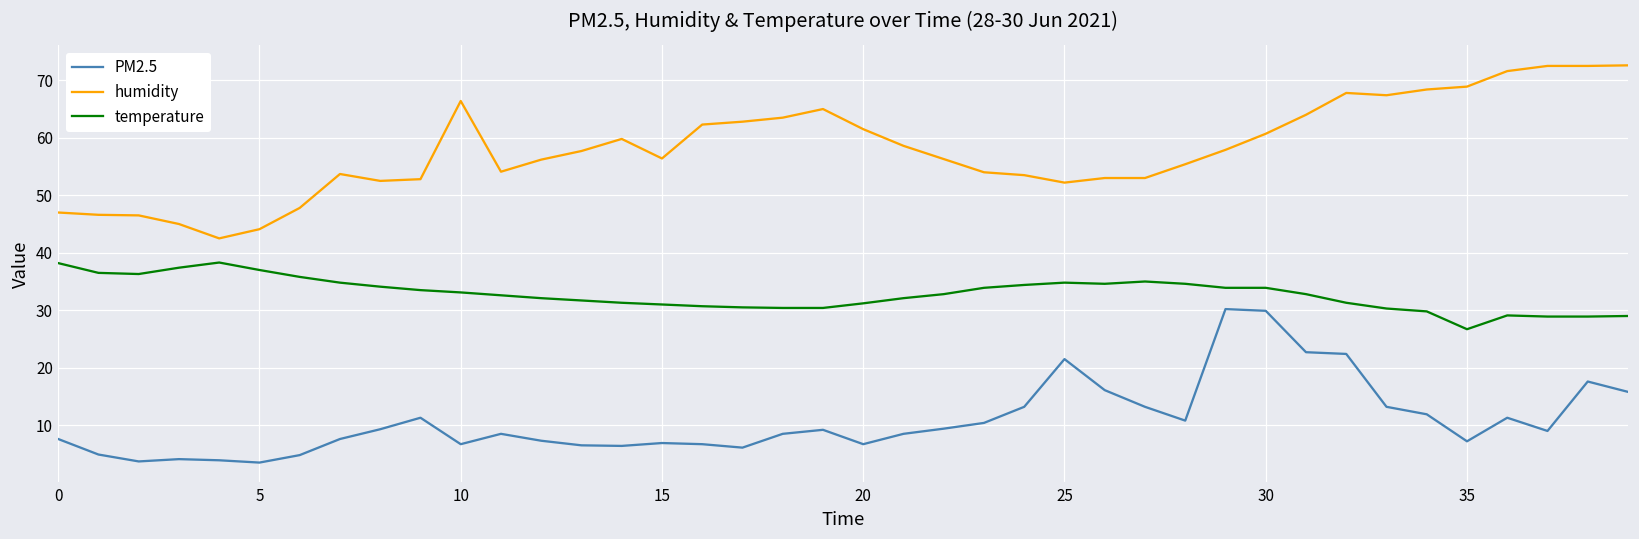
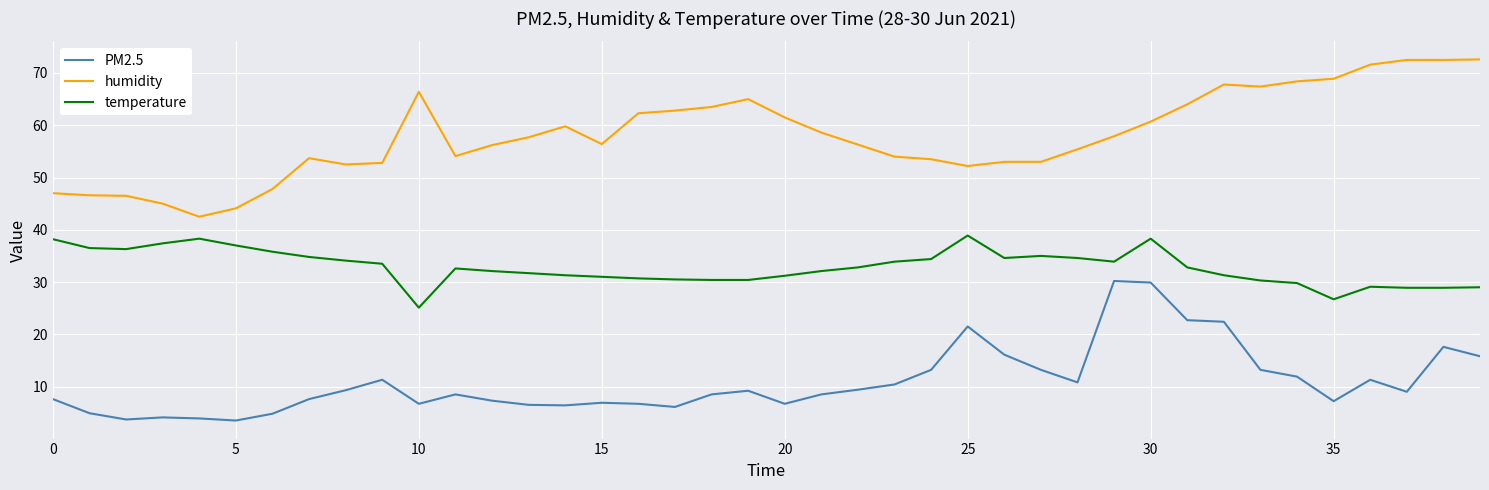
temperature, 10: 33 -> 25
temperature, 25: 35 -> 39
temperature, 30: 34 -> 38
